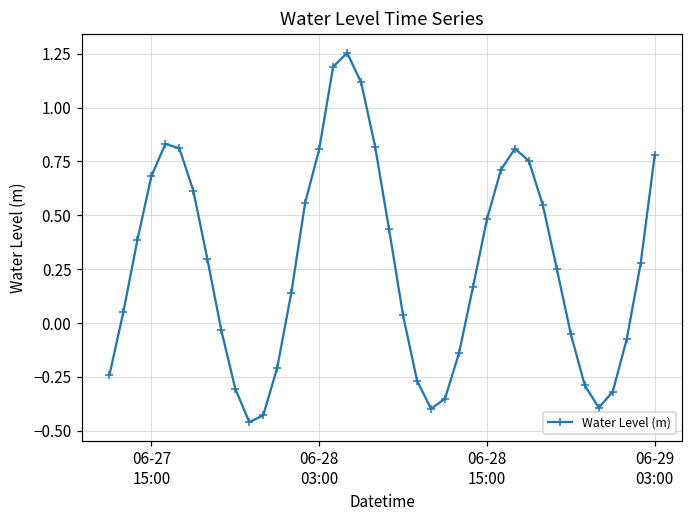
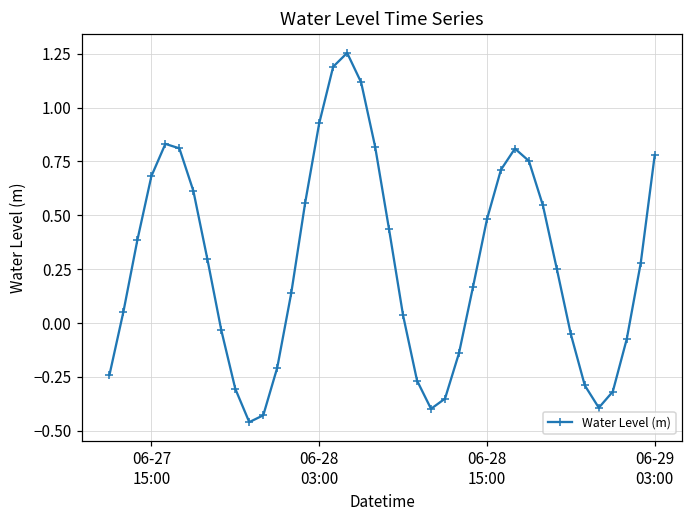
06-28 03:00: 0.81 -> 0.93
